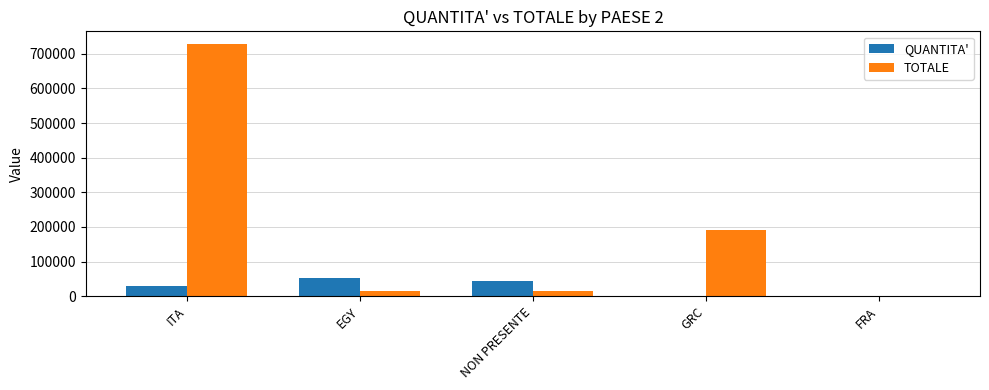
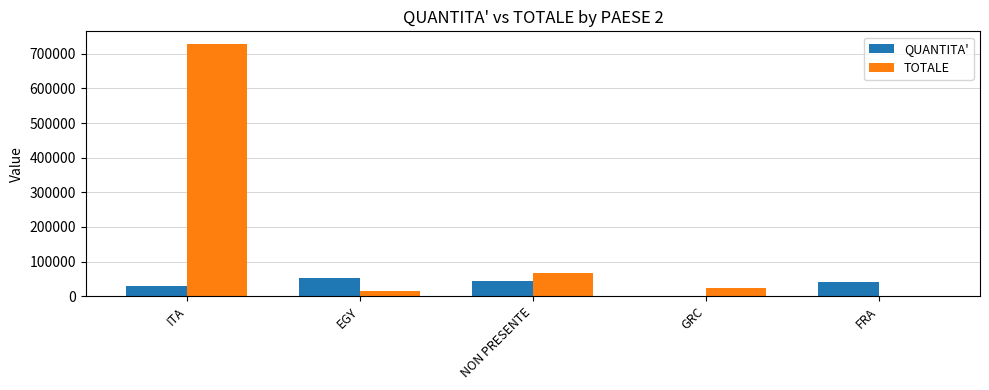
TOTALE, NON PRESENTE: 20000 -> 70000
TOTALE, GRC: 190000 -> 20000
QUANTITA', FRA: 0 -> 40000
